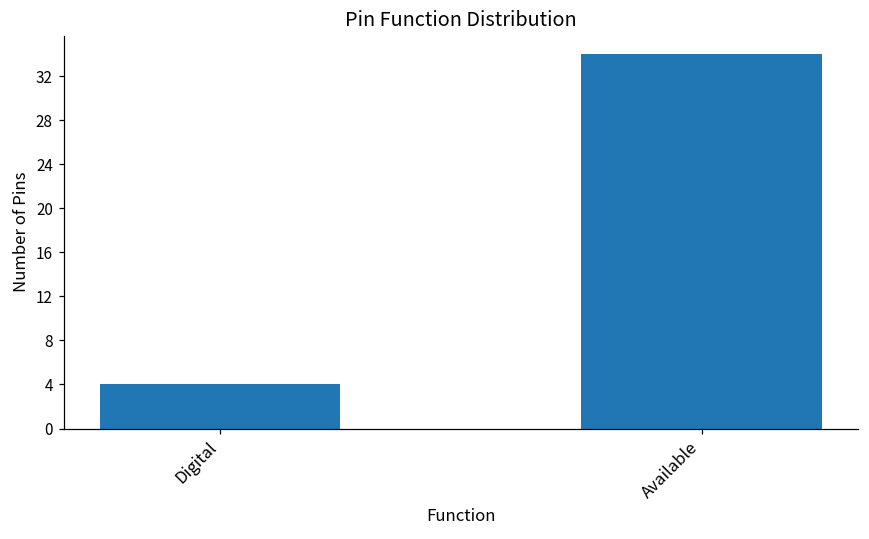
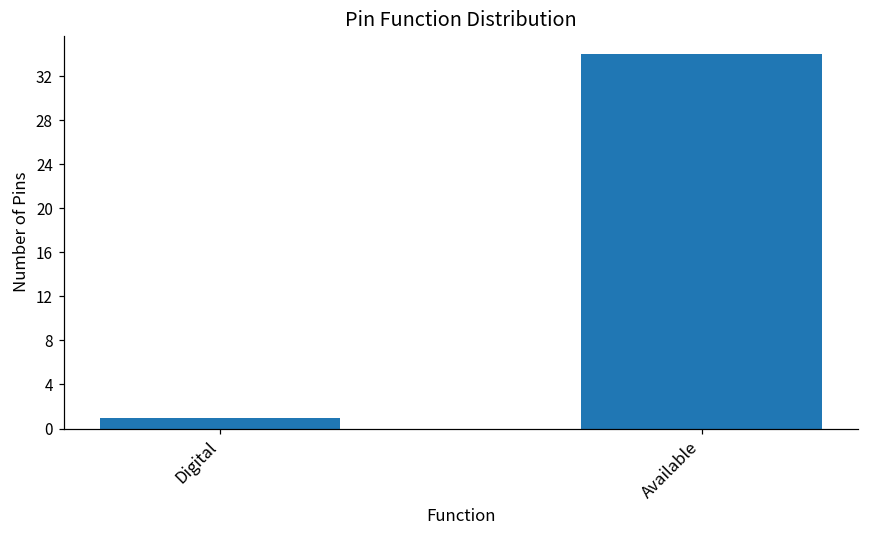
Digital: 4 -> 1
